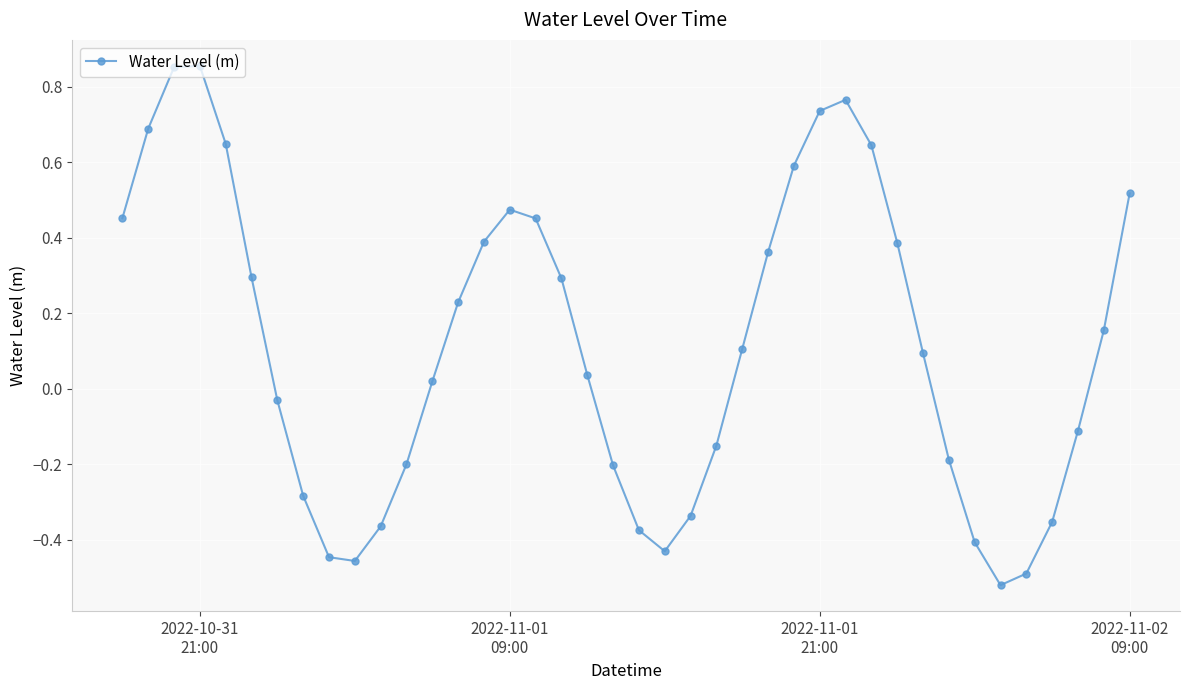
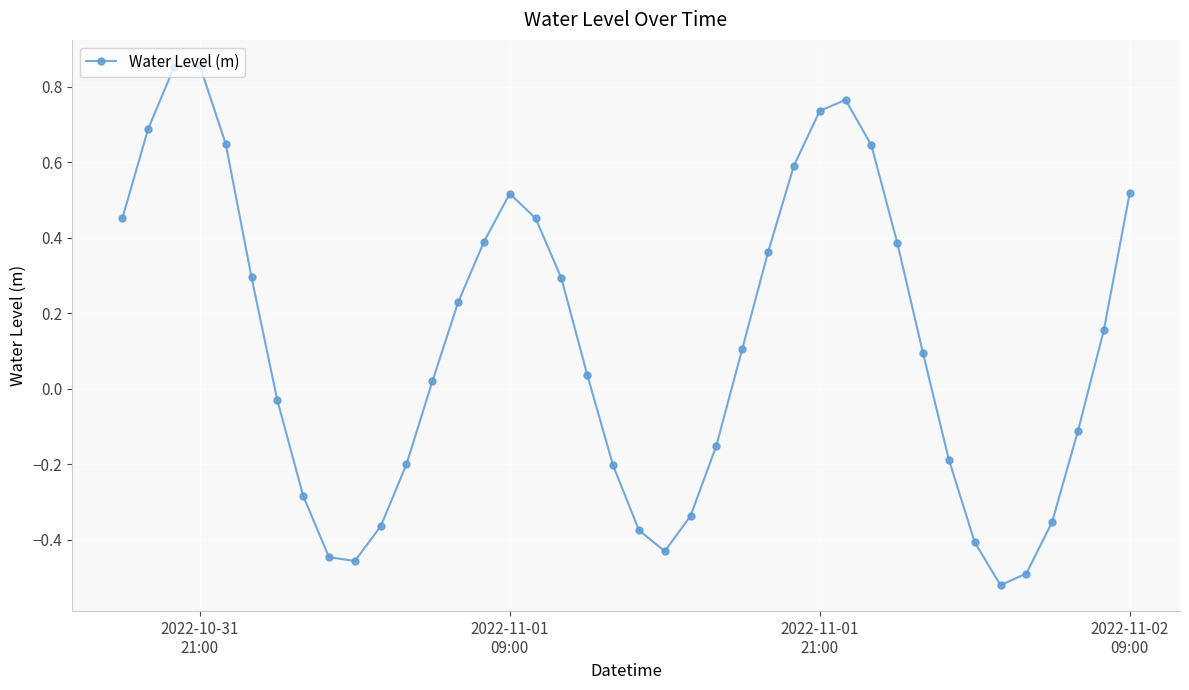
2022-11-01 09:00: 0.47 -> 0.52
